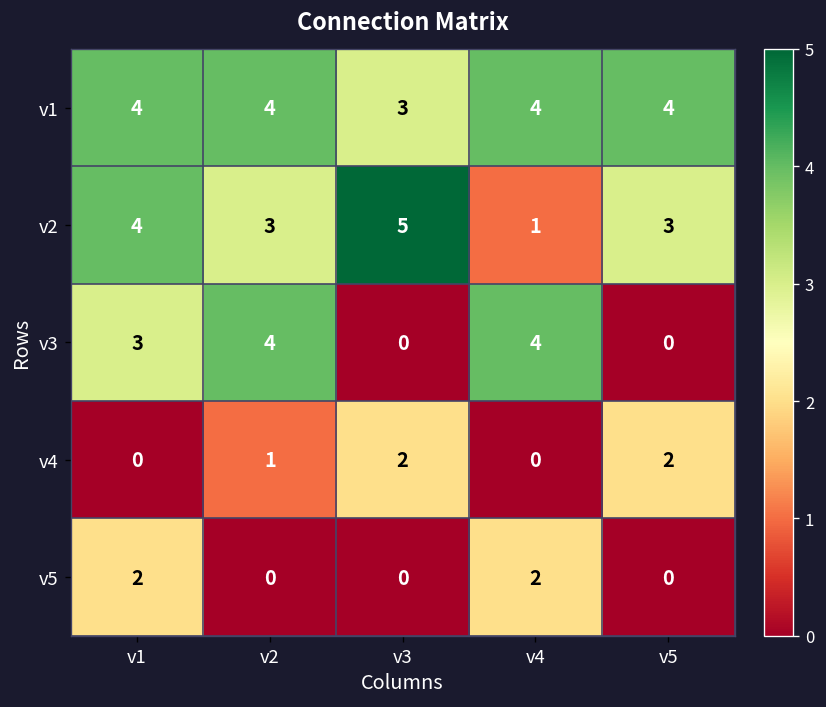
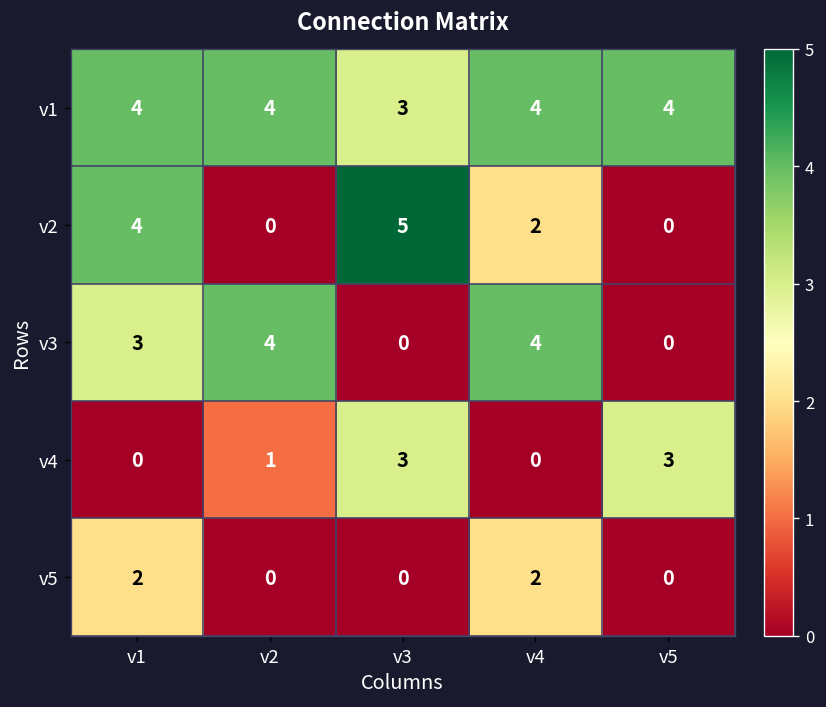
v2, v2: 3 -> 0
v2, v4: 1 -> 2
v2, v5: 3 -> 0
v4, v3: 2 -> 3
v4, v5: 2 -> 3
